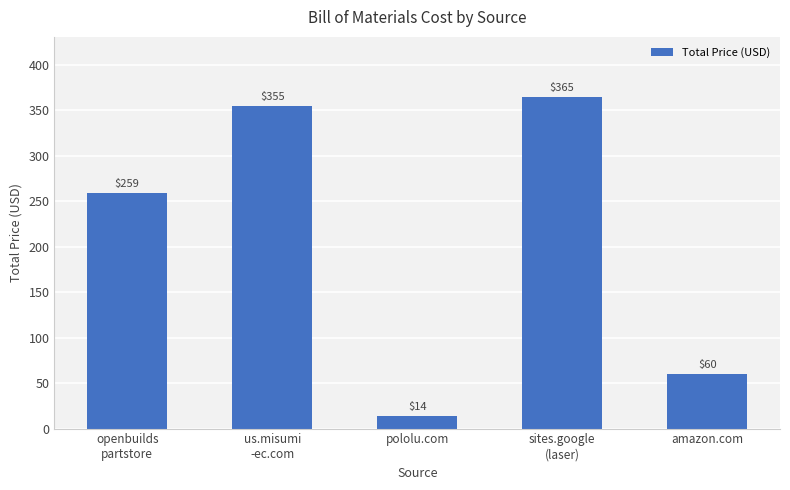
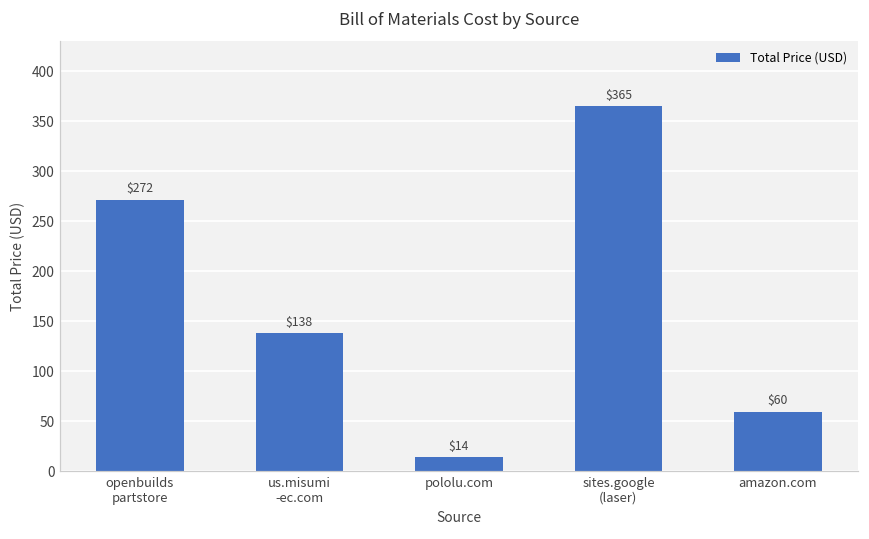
openbuilds partstore: $259 -> $272
us.misumi -ec.com: $355 -> $138
